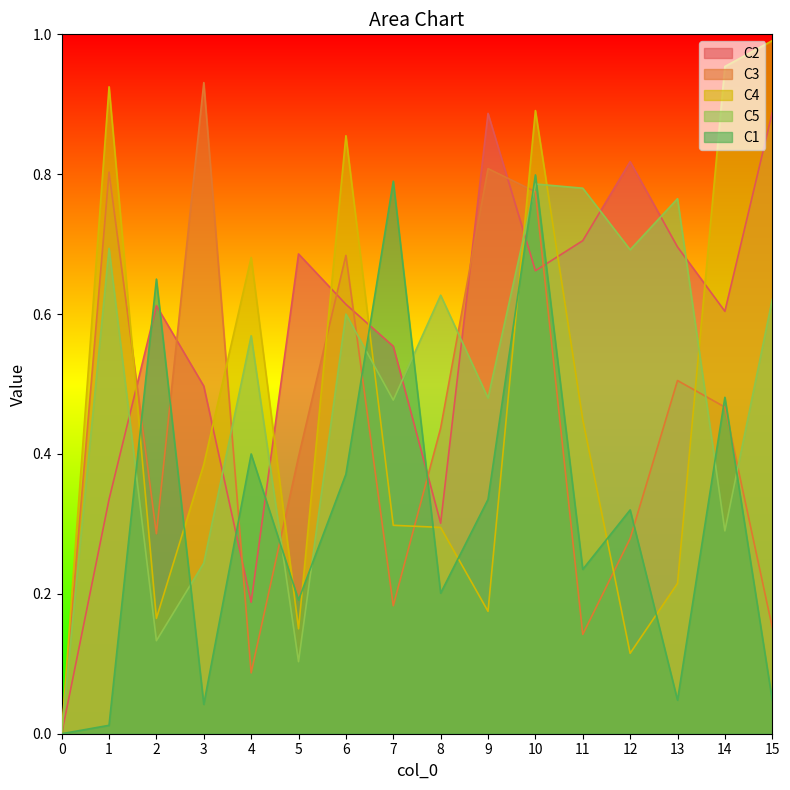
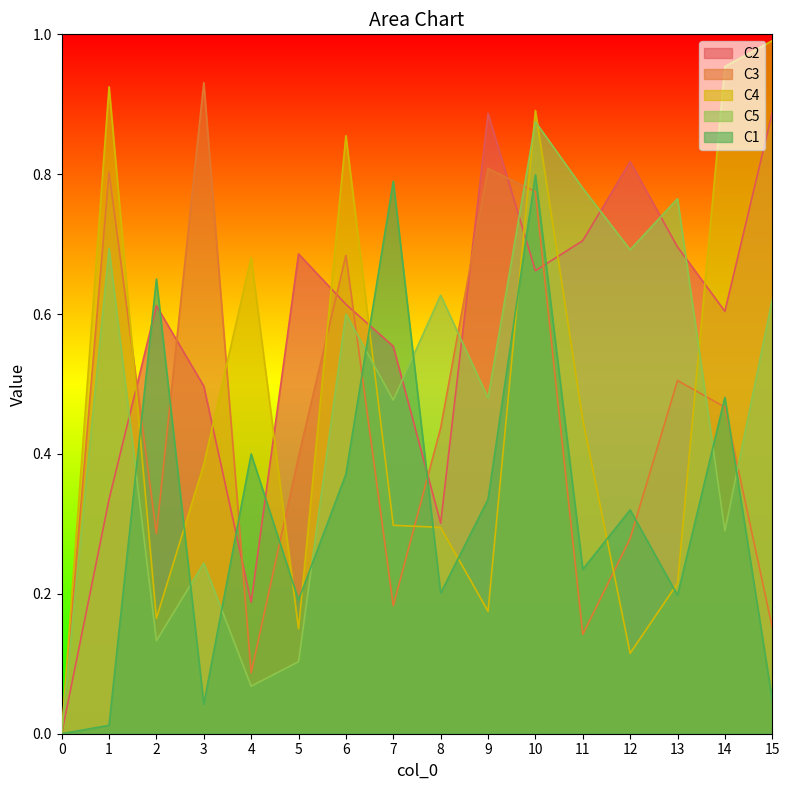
C5, 4: 0.57 -> 0.07
C5, 10: 0.79 -> 0.88
C1, 13: 0.05 -> 0.20
